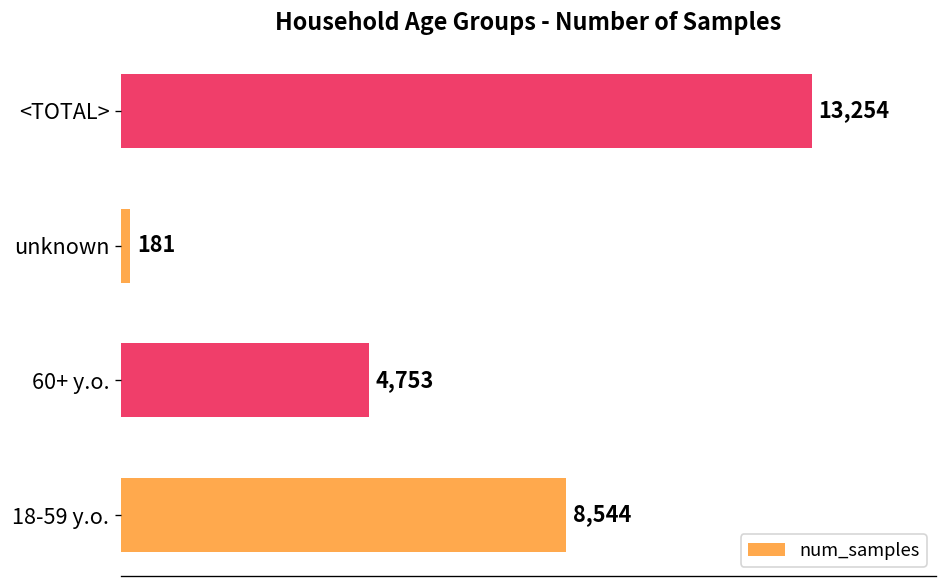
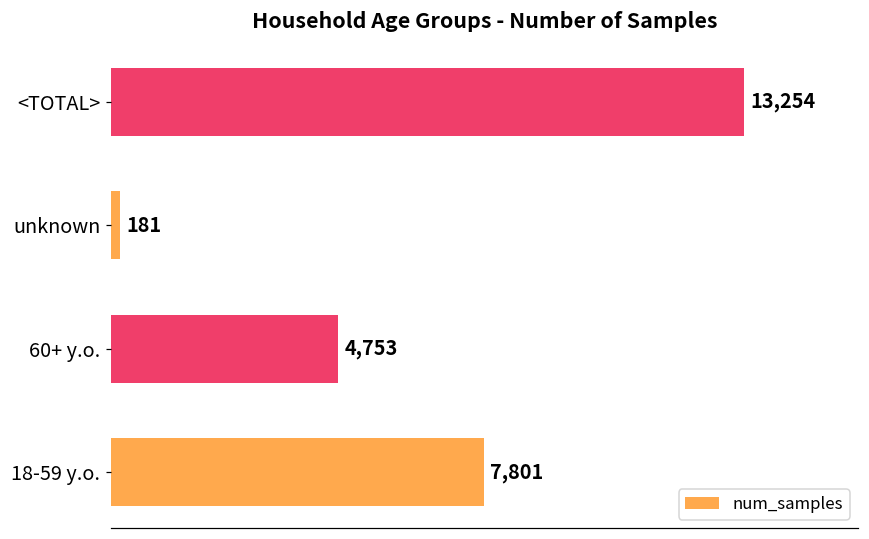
18-59 y.o.: 8,544 -> 7,801
